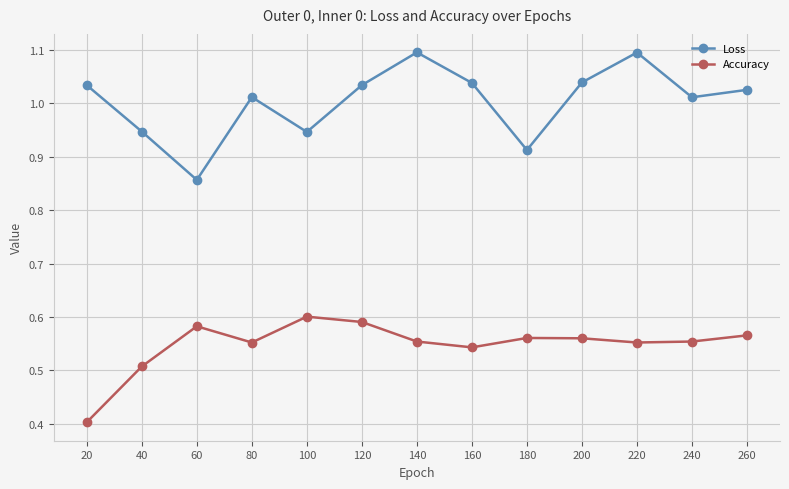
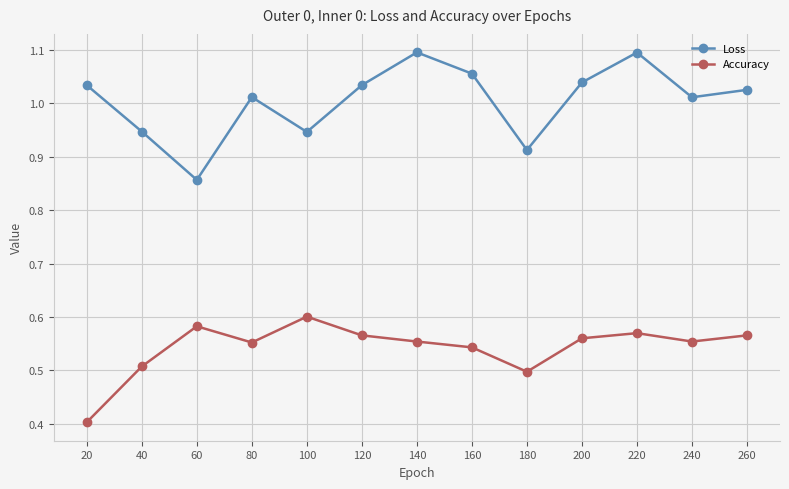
Accuracy, 120: 0.59 -> 0.57
Loss, 160: 1.04 -> 1.06
Accuracy, 180: 0.56 -> 0.50
Accuracy, 220: 0.55 -> 0.57
